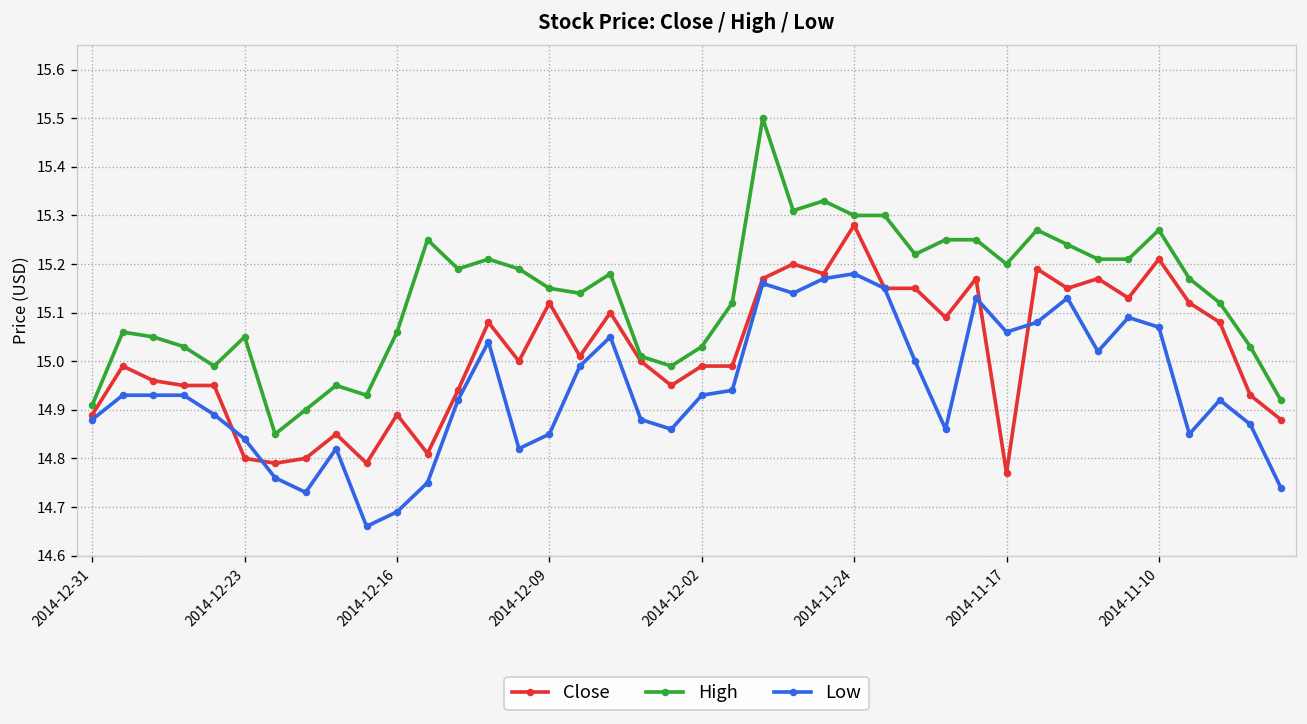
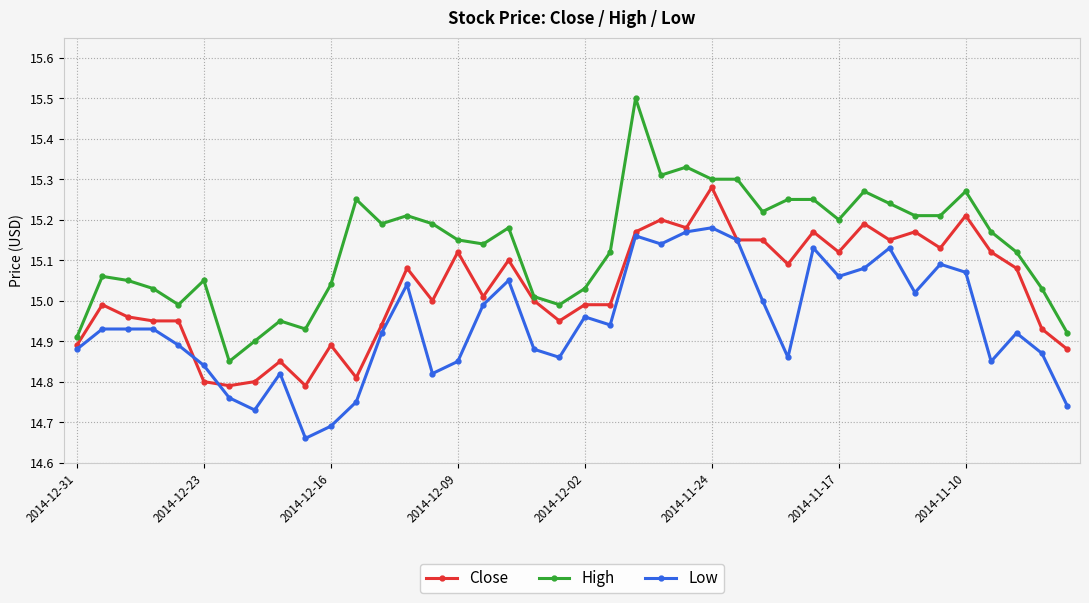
High, 2014-12-16: 15.06 -> 15.04
Low, 2014-12-02: 14.93 -> 14.96
Close, 2014-11-17: 14.77 -> 15.12
